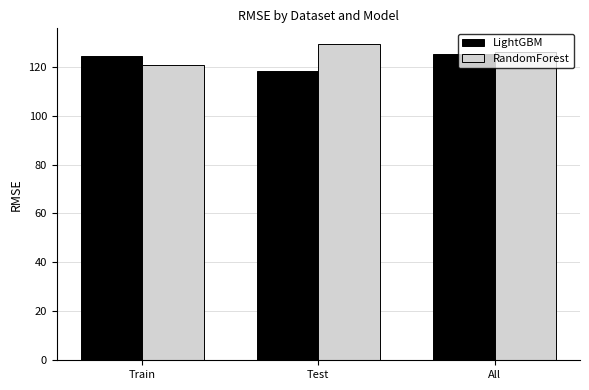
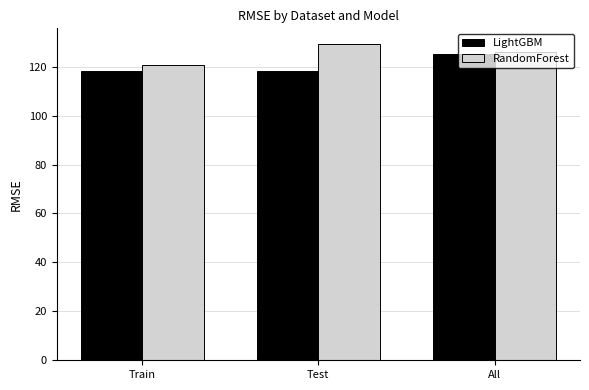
LightGBM, Train: 124 -> 118
